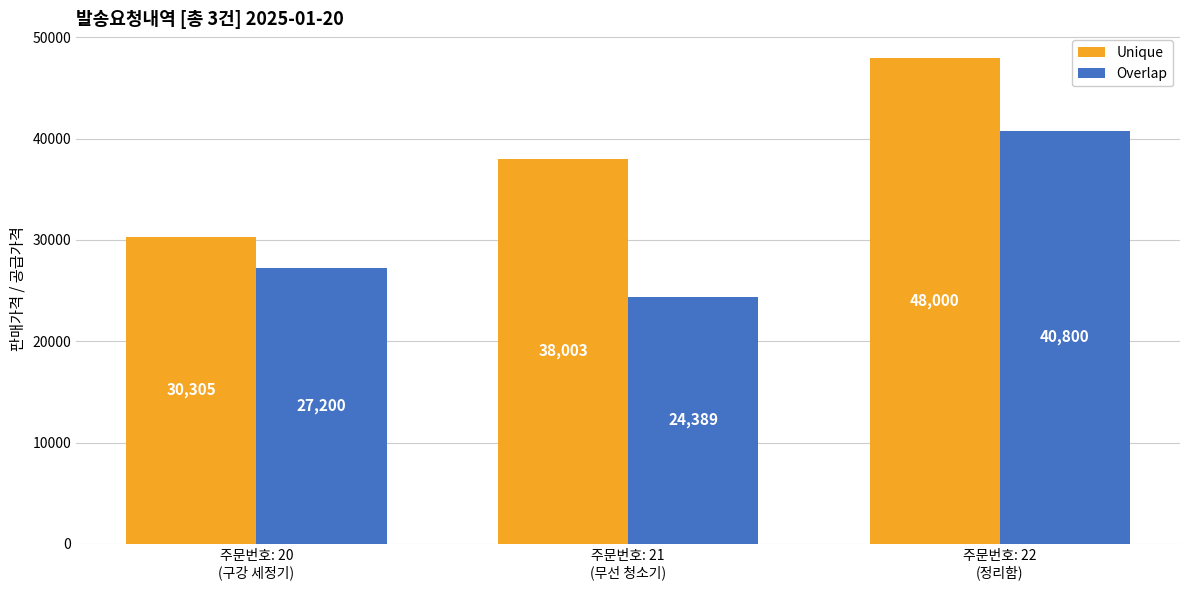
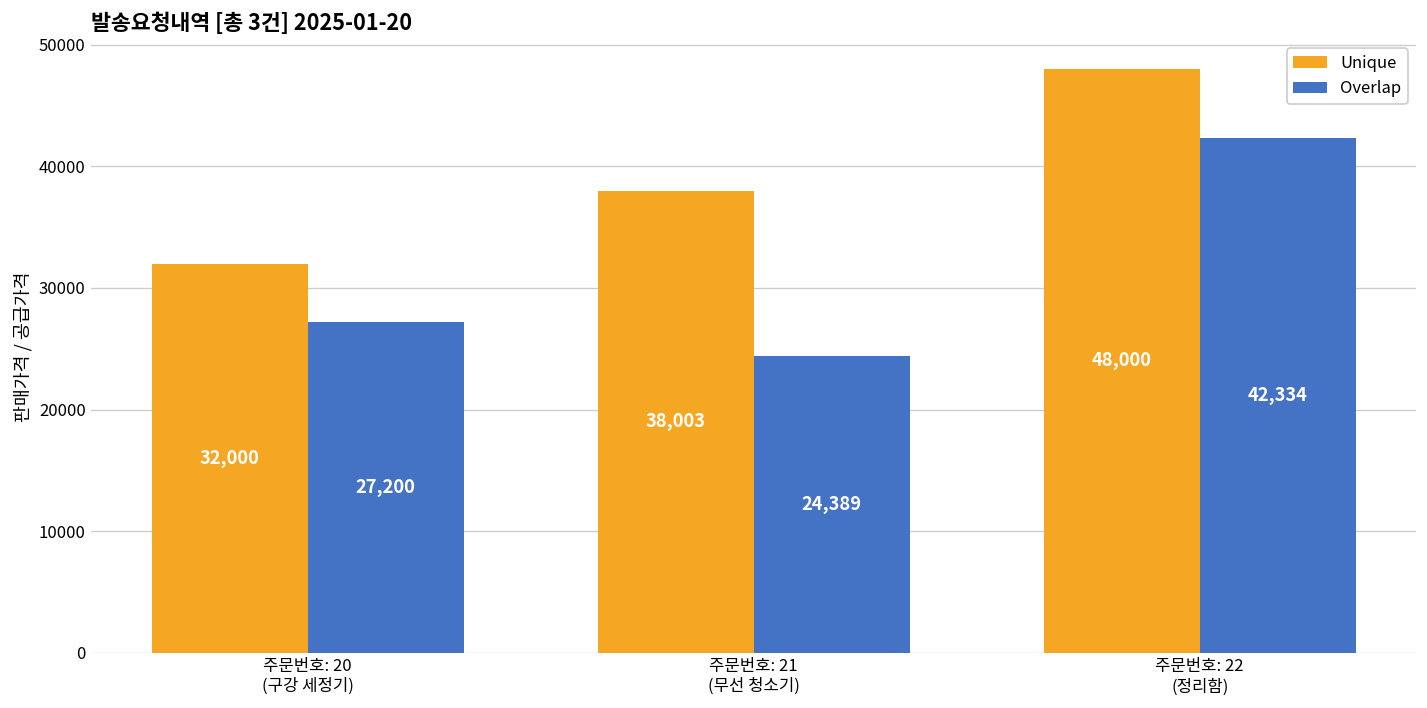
Unique, 주문번호: 20 (구강 세정기): 30,305 -> 32,000
Overlap, 주문번호: 22 (정리함): 40,800 -> 42,334
